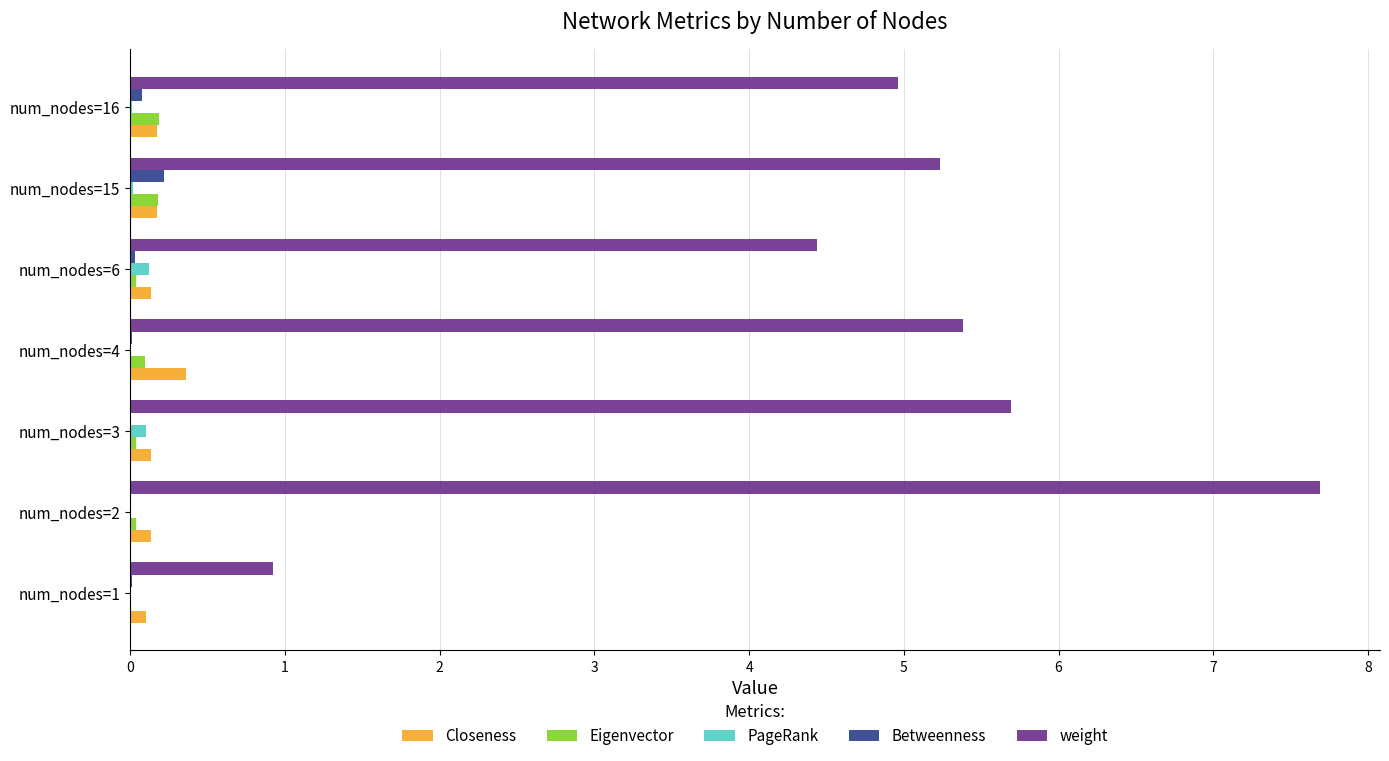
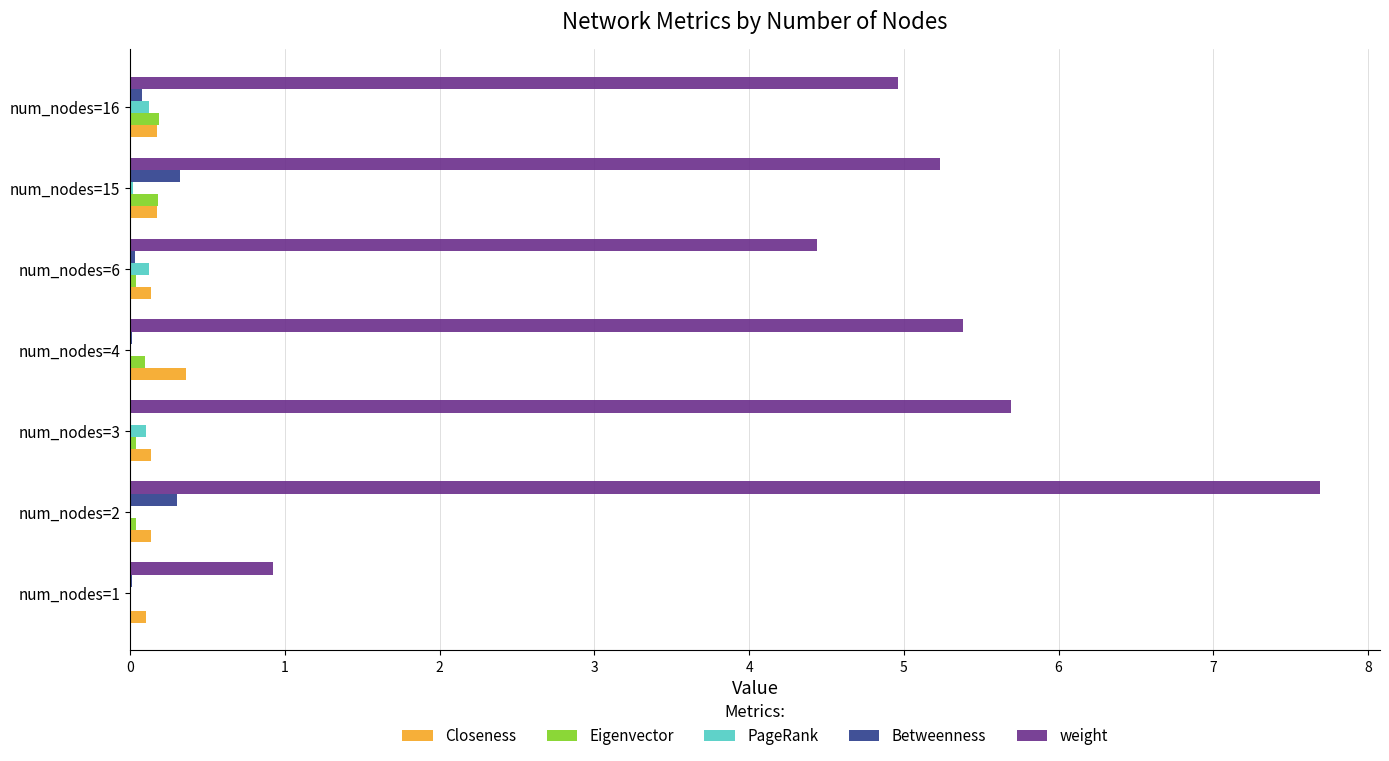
PageRank, num_nodes=16: 0.01 -> 0.12
Betweenness, num_nodes=15: 0.22 -> 0.32
Betweenness, num_nodes=2: 0.0 -> 0.3
